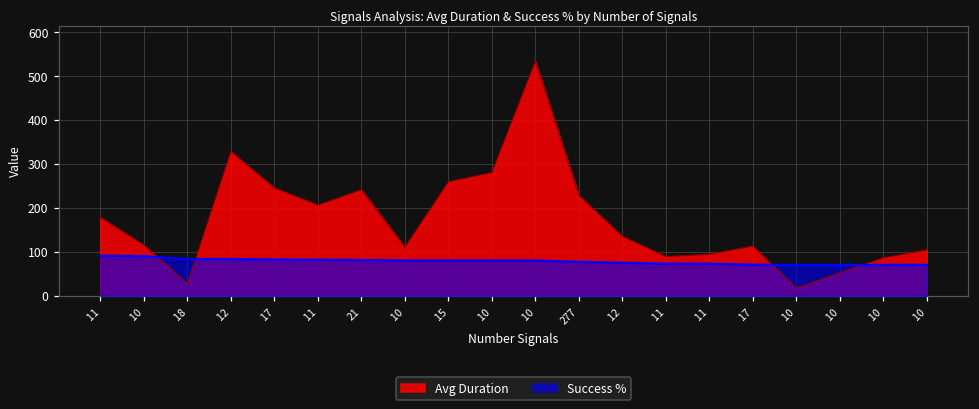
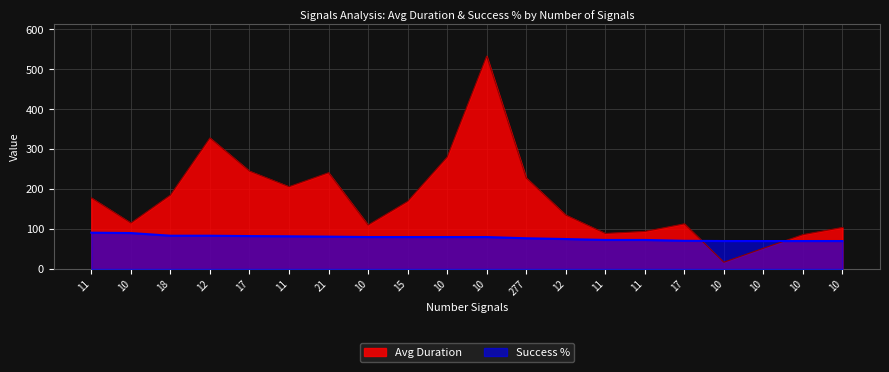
Avg Duration, 18: 30 -> 190
Avg Duration, 15: 260 -> 170
